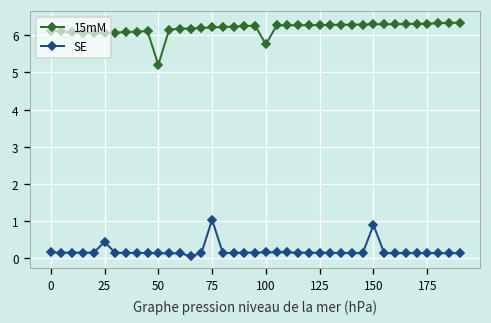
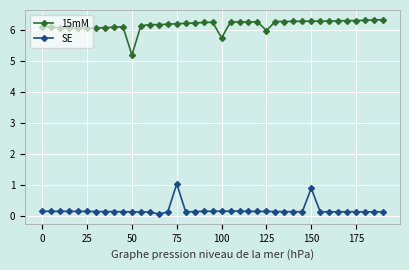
SE, 25: 0.4 -> 0.2
15mM, 125: 6.3 -> 6.0
